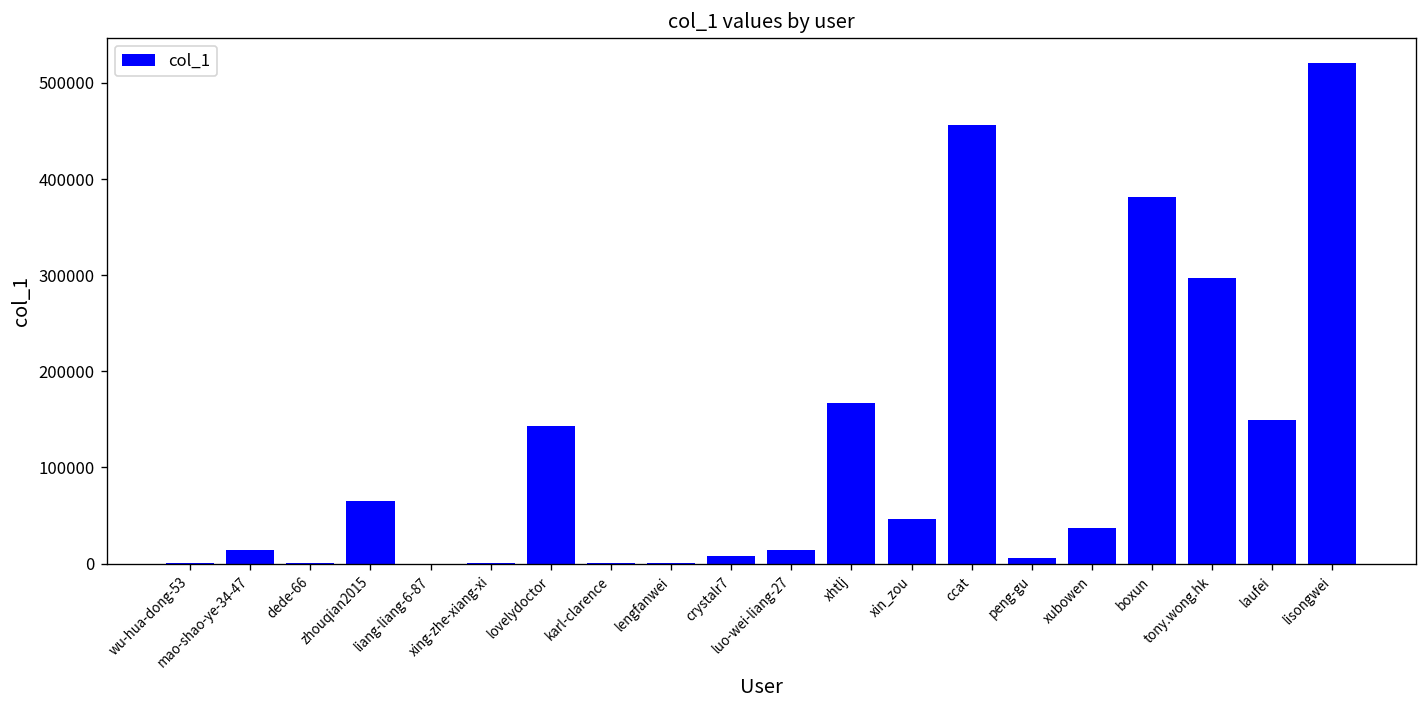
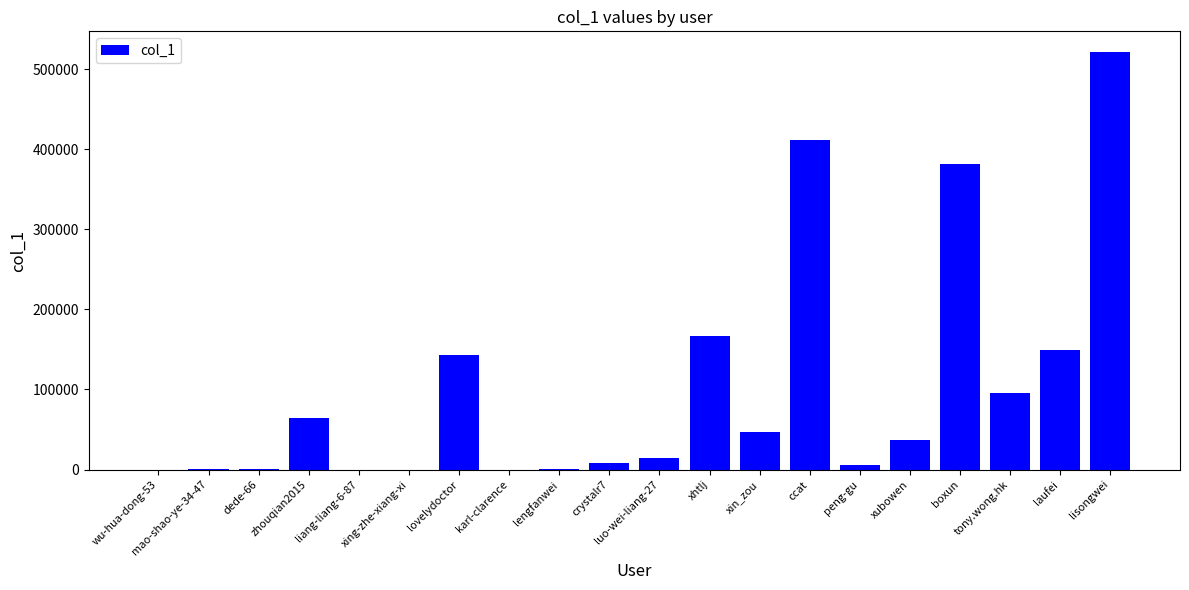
mao-shao-ye-34-47: 10000 -> 0
ccat: 460000 -> 410000
tony.wong.hk: 300000 -> 100000
